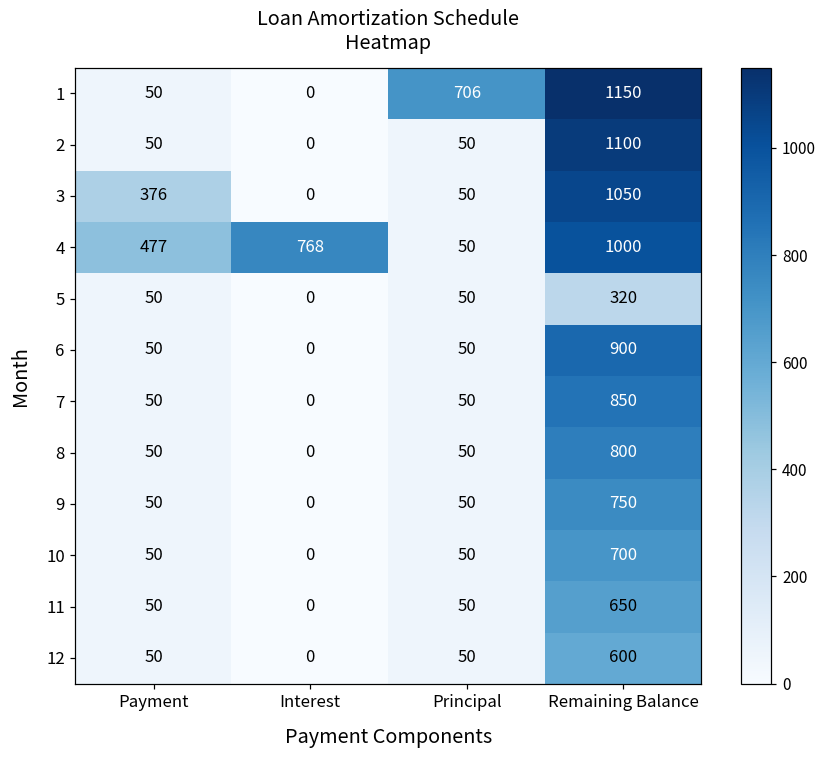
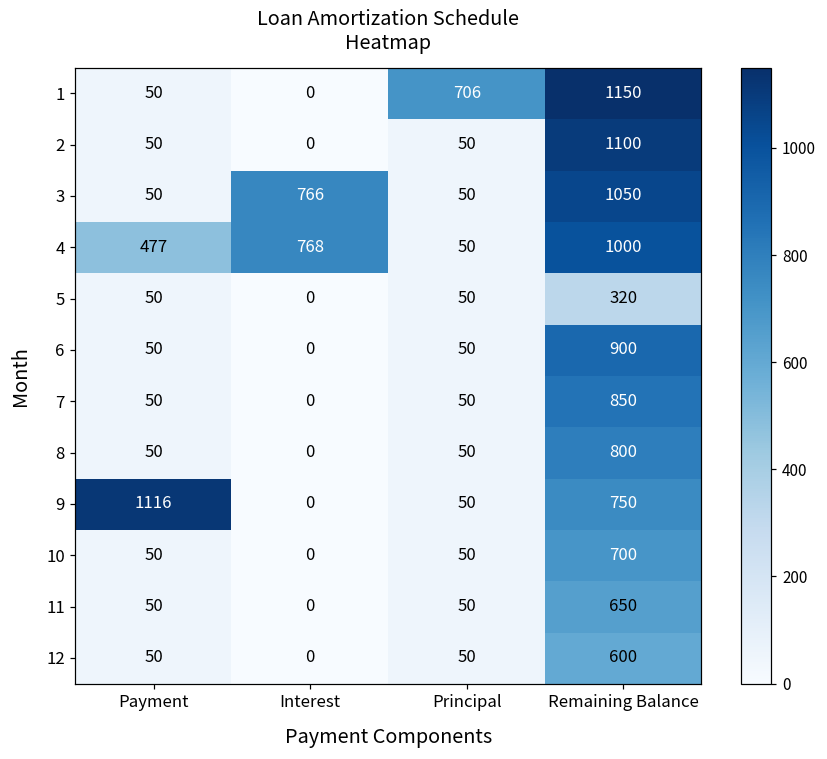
3, Payment: 376 -> 50
3, Interest: 0 -> 766
9, Payment: 50 -> 1116
